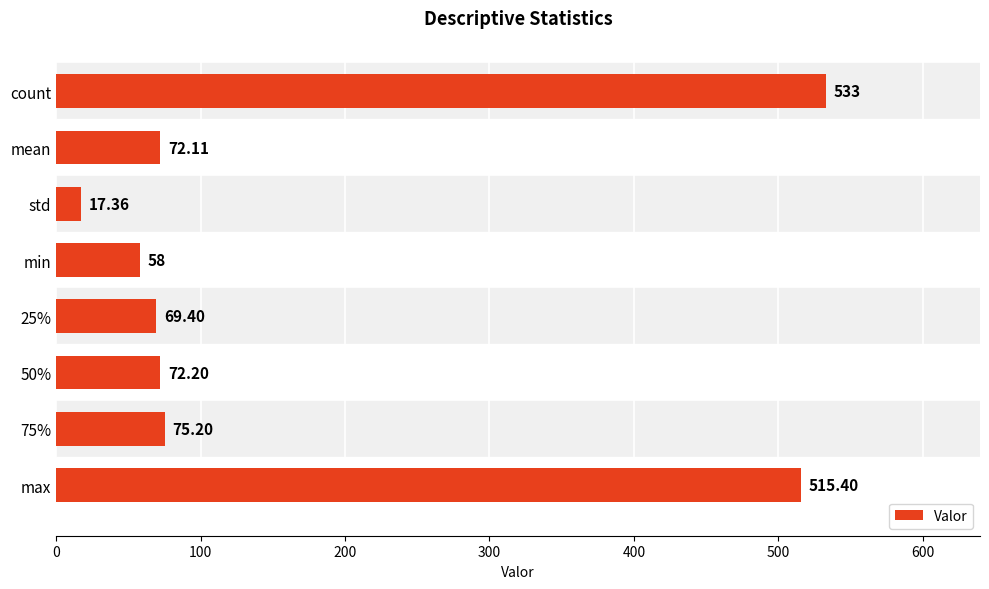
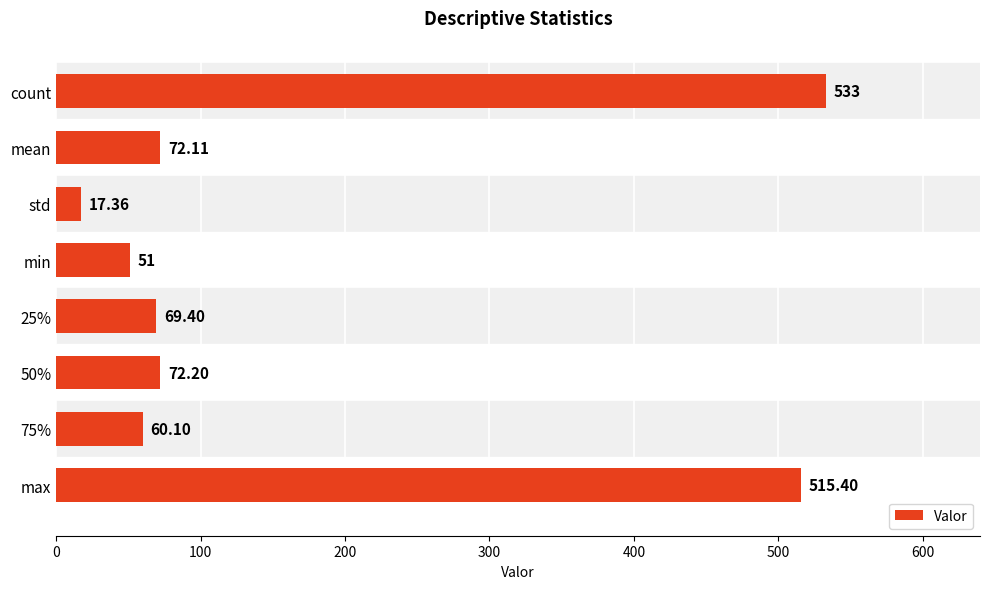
min: 58 -> 51
75%: 75.20 -> 60.10
